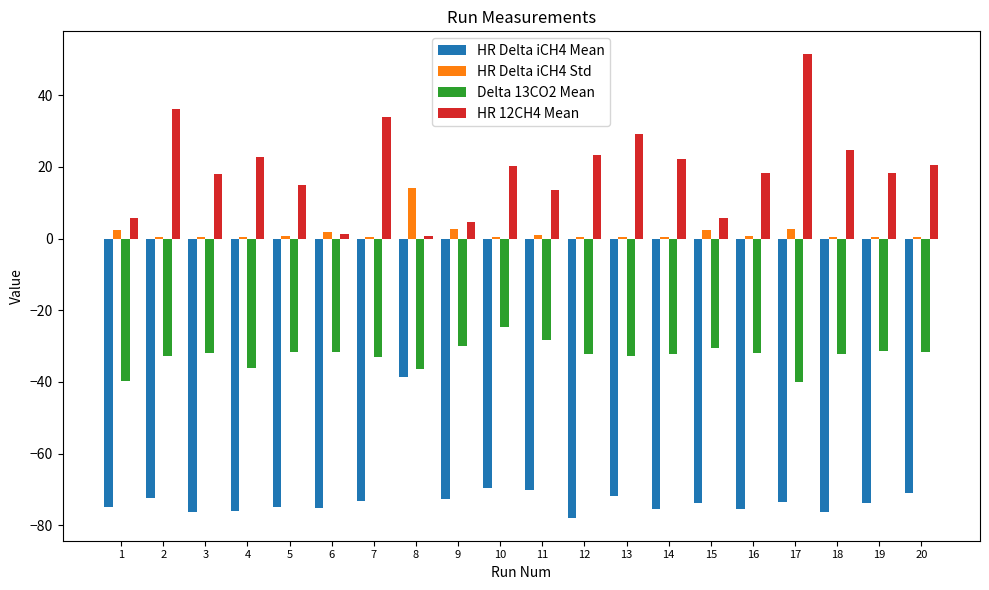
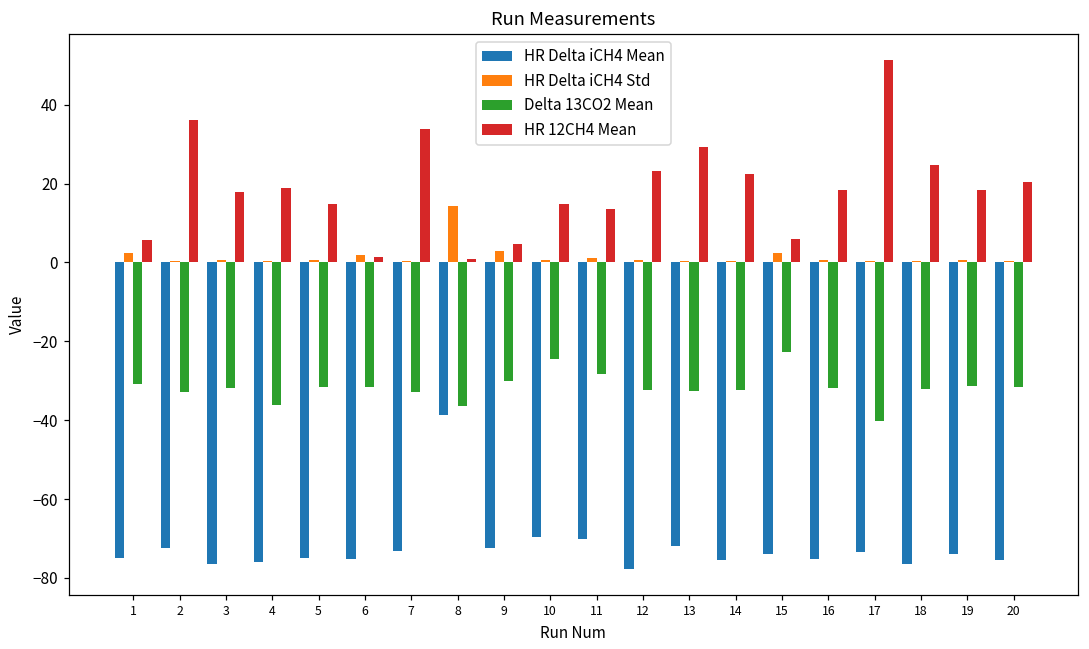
Delta 13CO2 Mean, 1: -40 -> -31
HR 12CH4 Mean, 4: 23 -> 19
HR 12CH4 Mean, 10: 20 -> 15
Delta 13CO2 Mean, 15: -31 -> -23
HR Delta iCH4 Std, 17: 3 -> 0
HR Delta iCH4 Mean, 20: -71 -> -75
